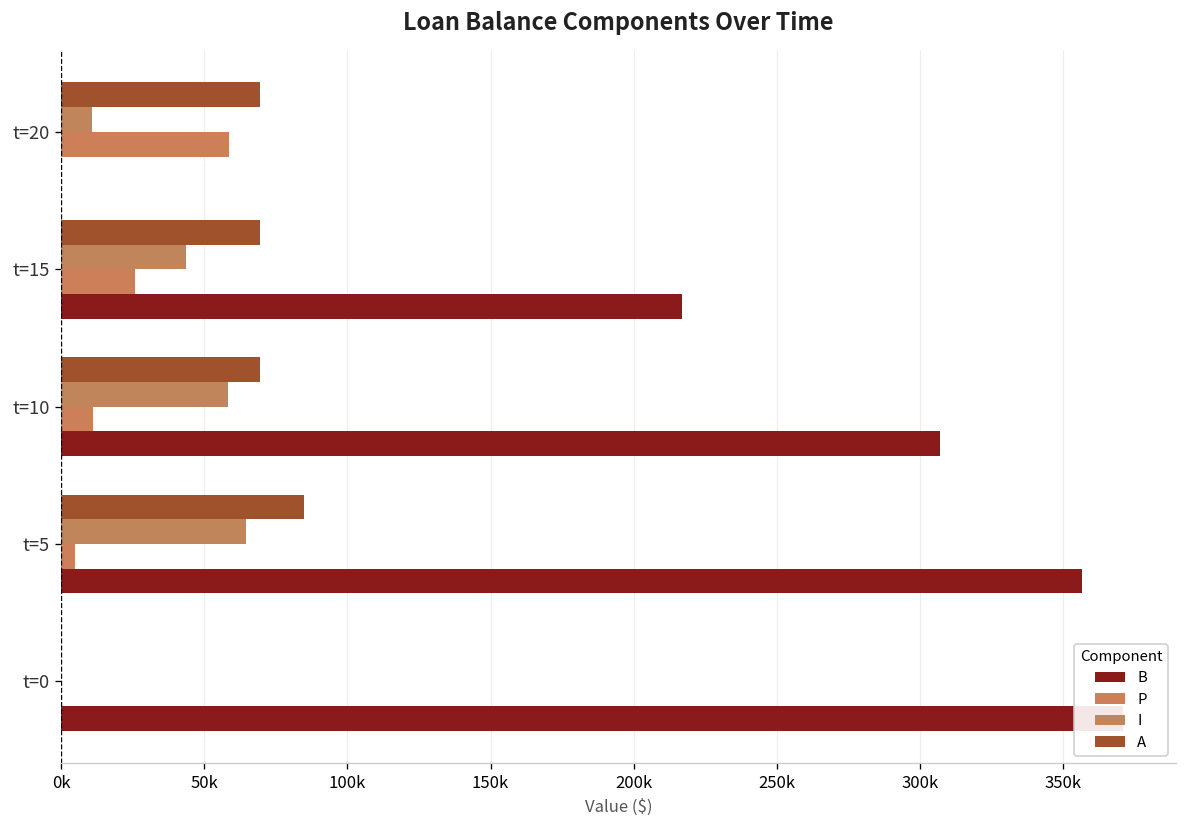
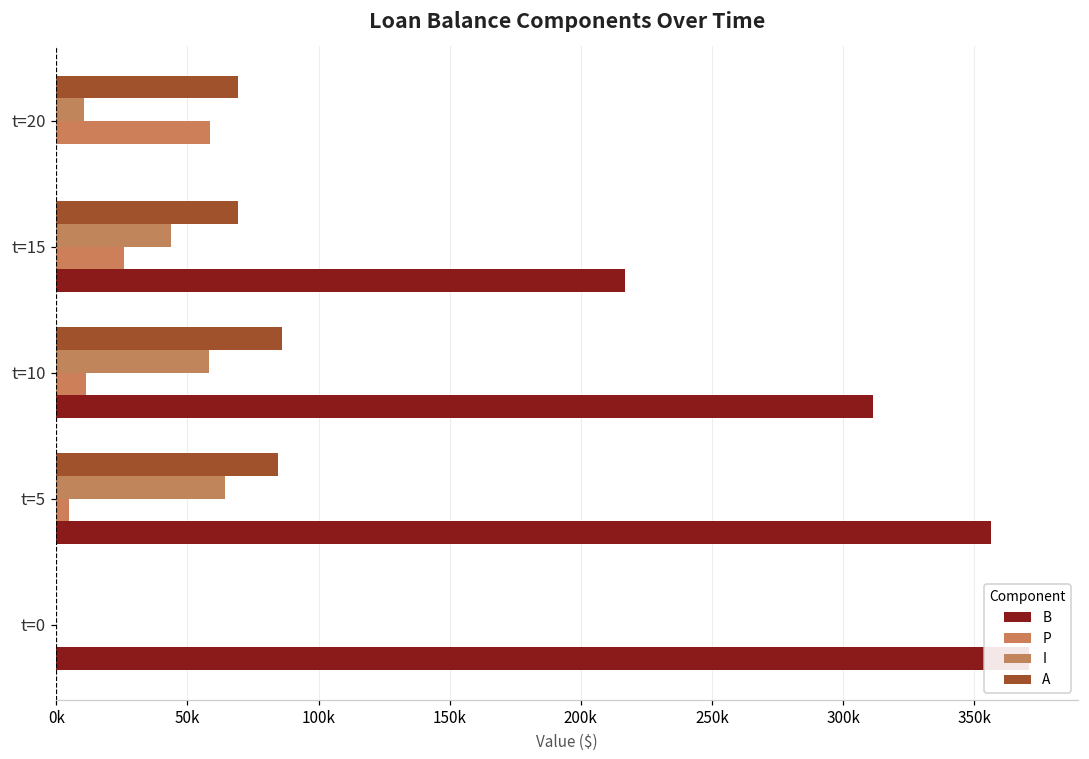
A, t=10: 69000 -> 86000
B, t=10: 307000 -> 311000
